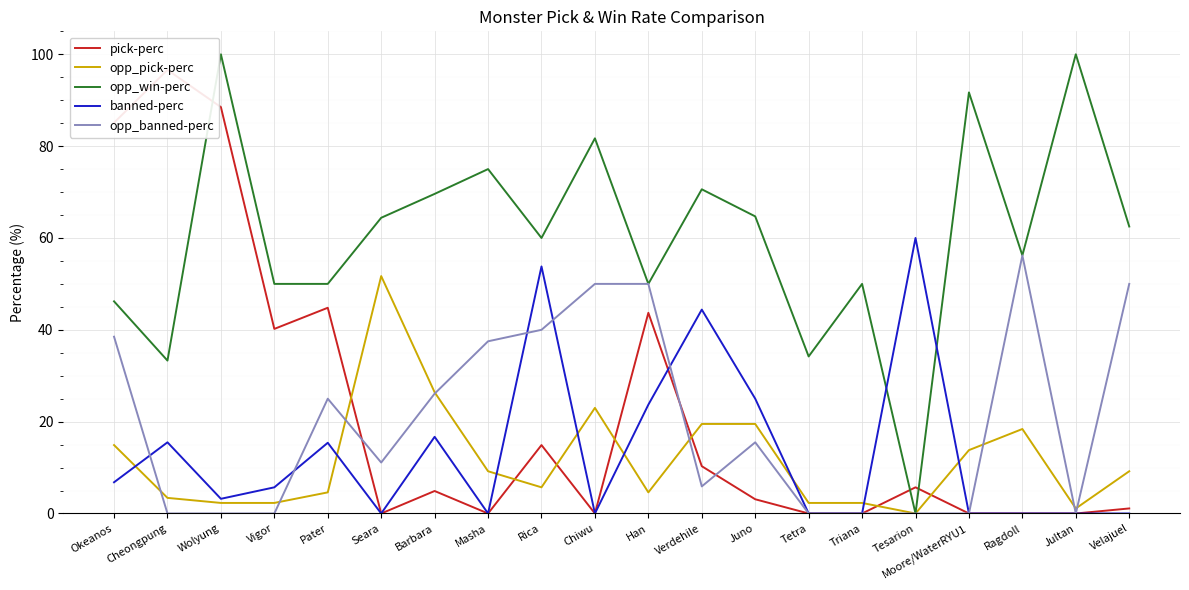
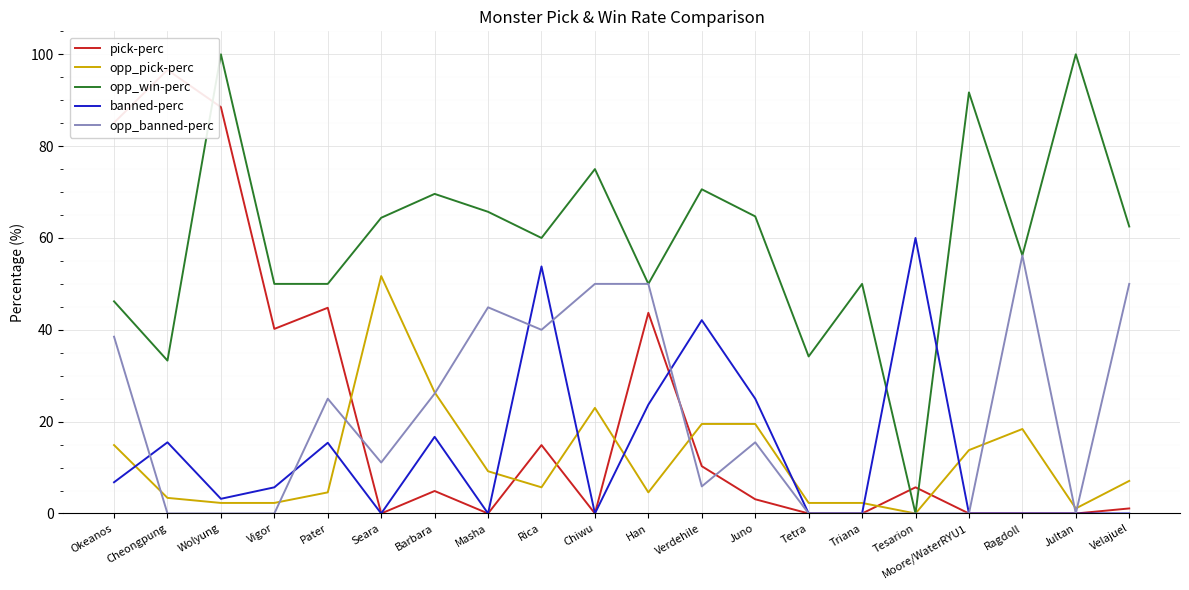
opp_win-perc, Masha: 75 -> 66
opp_banned-perc, Masha: 38 -> 45
opp_win-perc, Chiwu: 82 -> 75
banned-perc, Verdehile: 44 -> 42
opp_pick-perc, Velajuel: 9 -> 7
